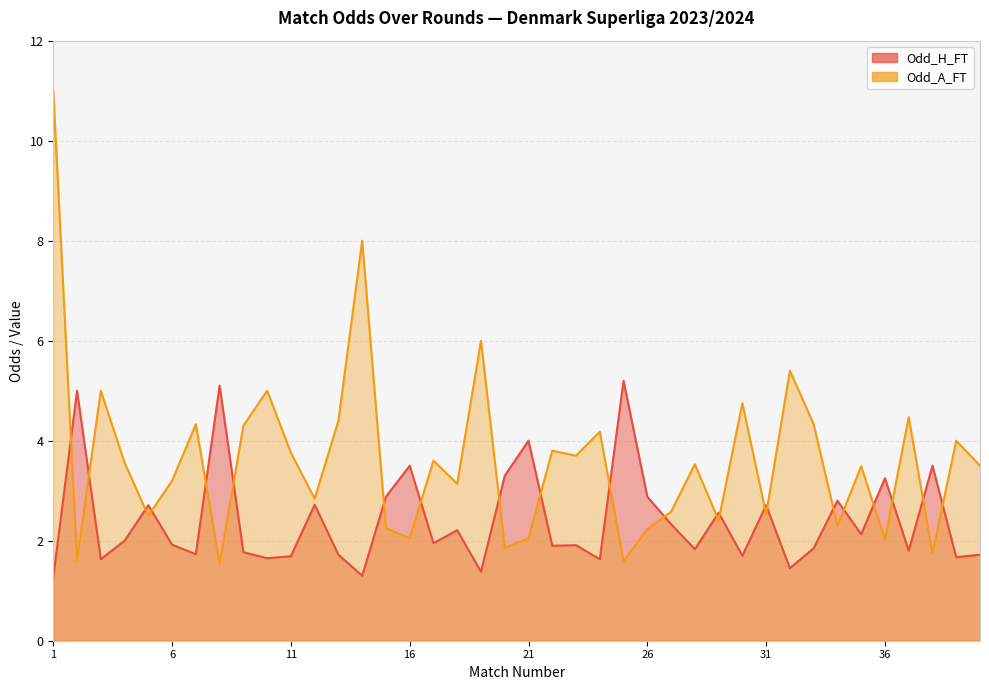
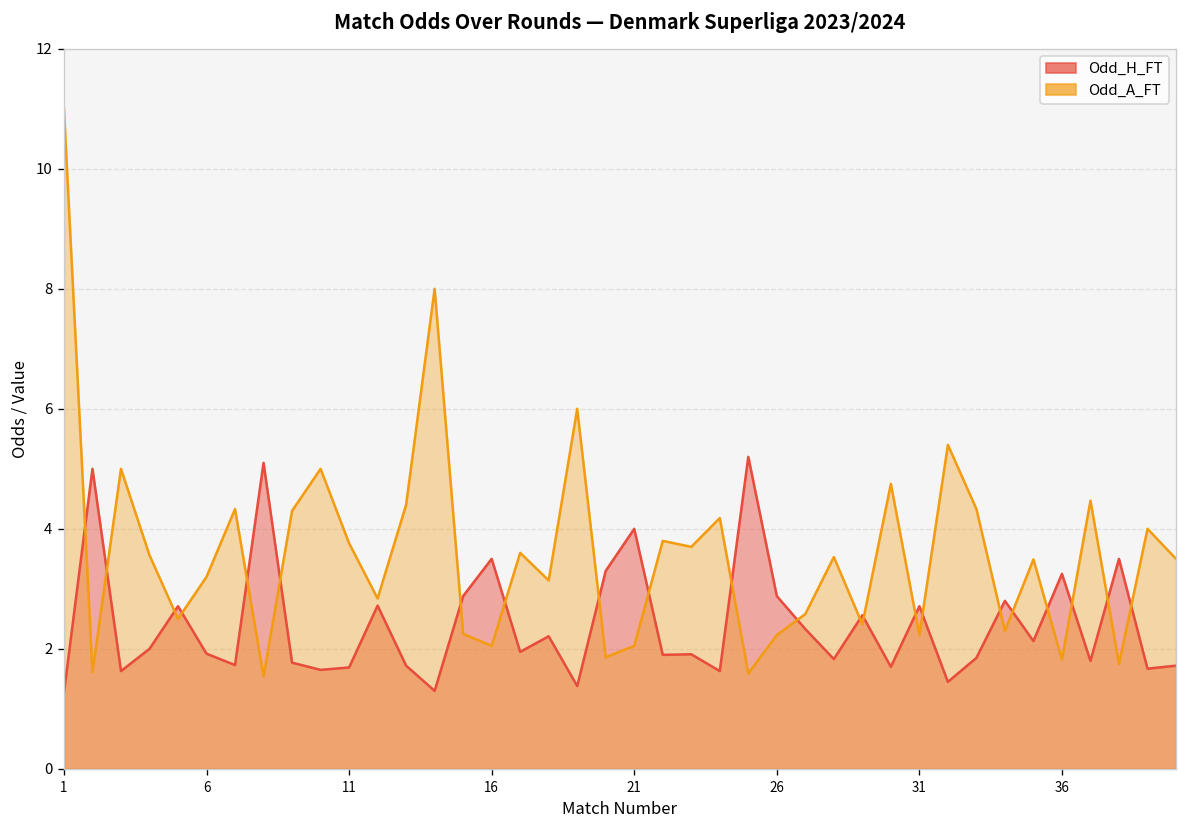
Odd_A_FT, 31: 2.5 -> 2.2
Odd_A_FT, 36: 2.0 -> 1.8
